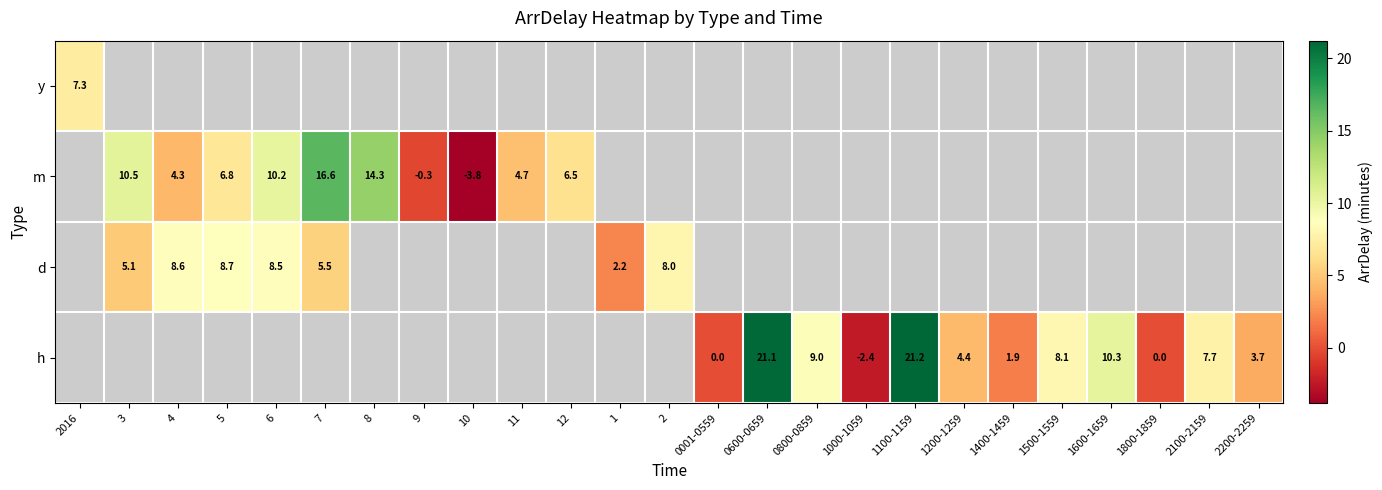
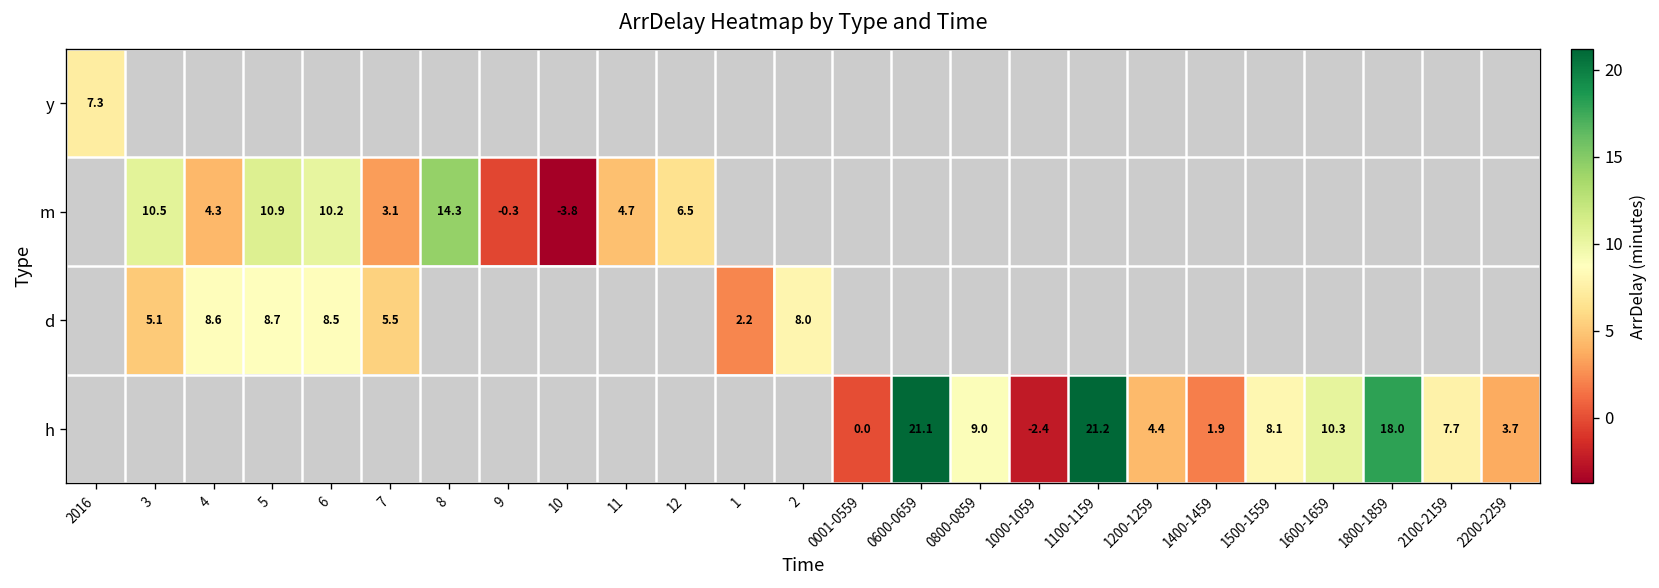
m, 5: 6.8 -> 10.9
m, 7: 16.6 -> 3.1
h, 1800-1859: 0.0 -> 18.0
